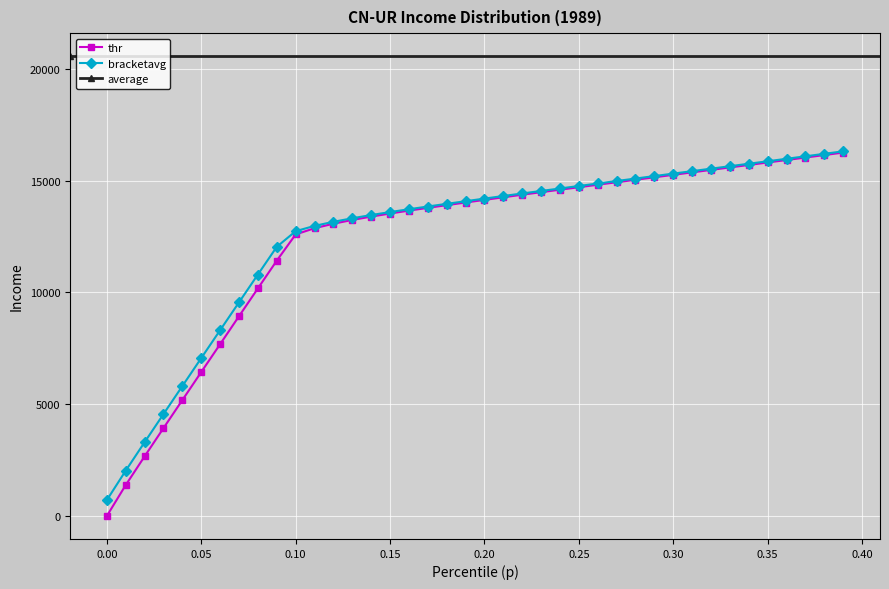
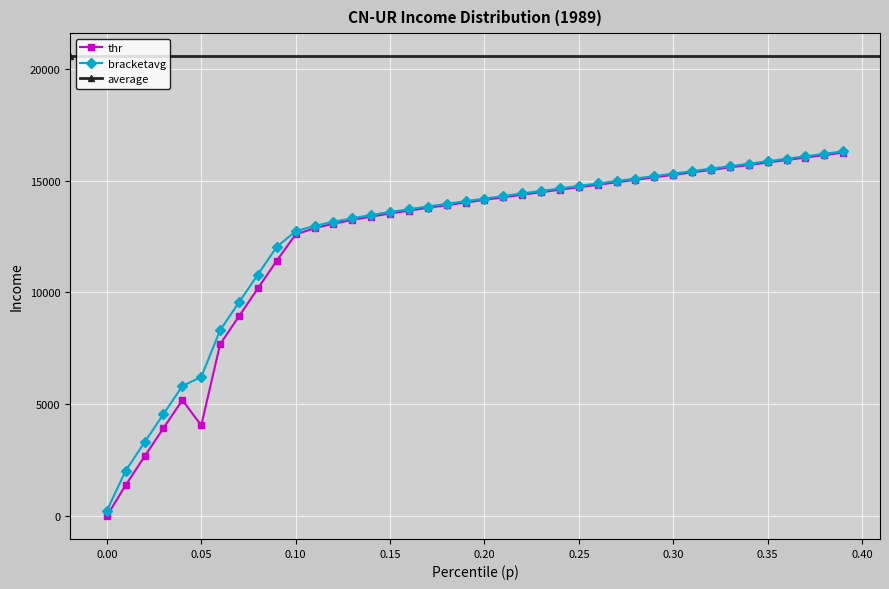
bracketavg, 0.00: 700 -> 200
thr, 0.05: 6400 -> 4000
bracketavg, 0.05: 7100 -> 6200
